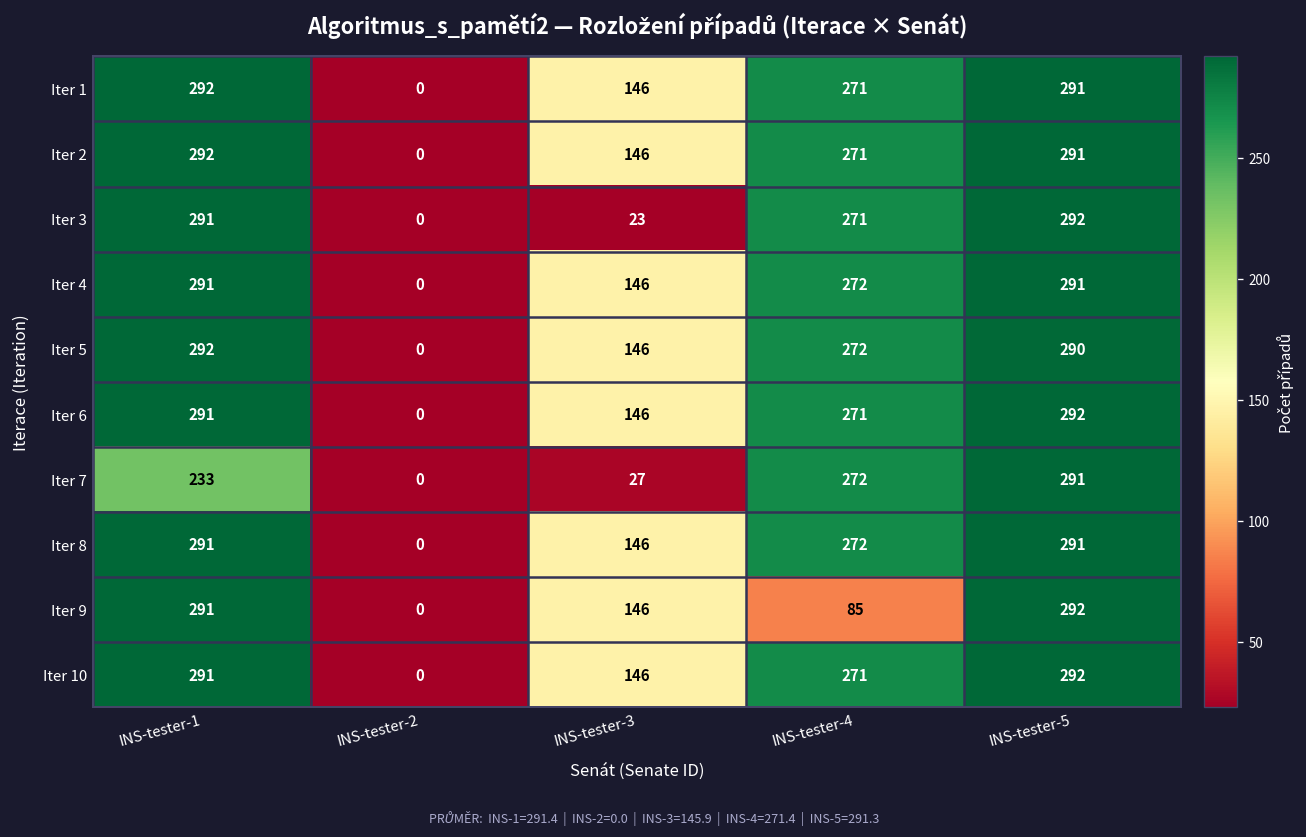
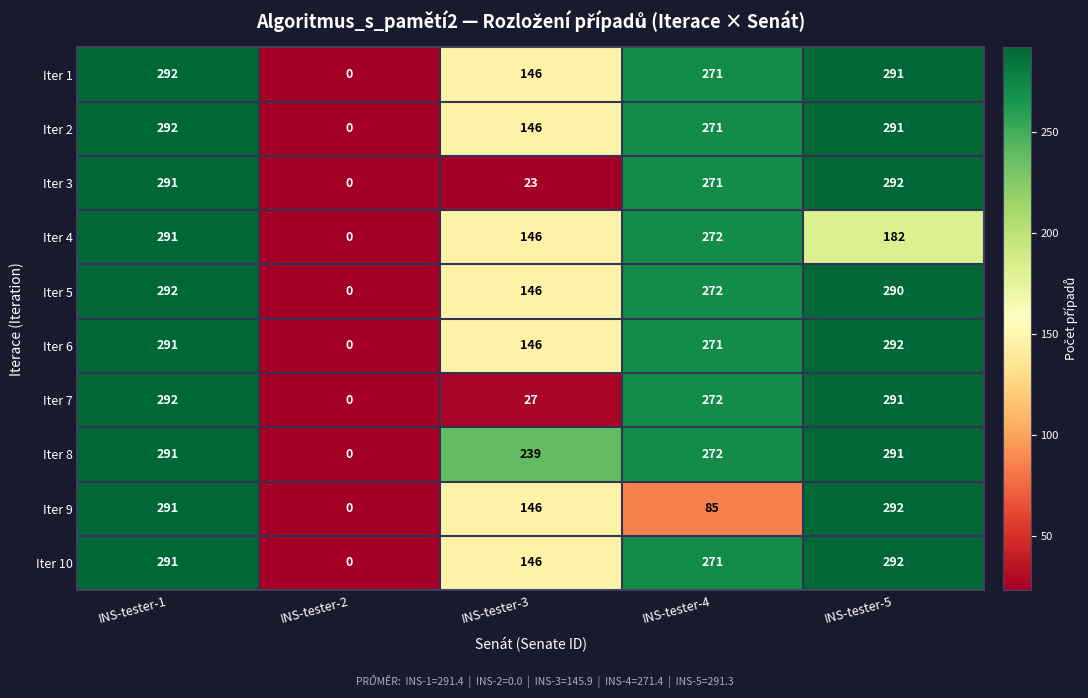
Iter 4, INS-tester-5: 291 -> 182
Iter 7, INS-tester-1: 233 -> 292
Iter 8, INS-tester-3: 146 -> 239
